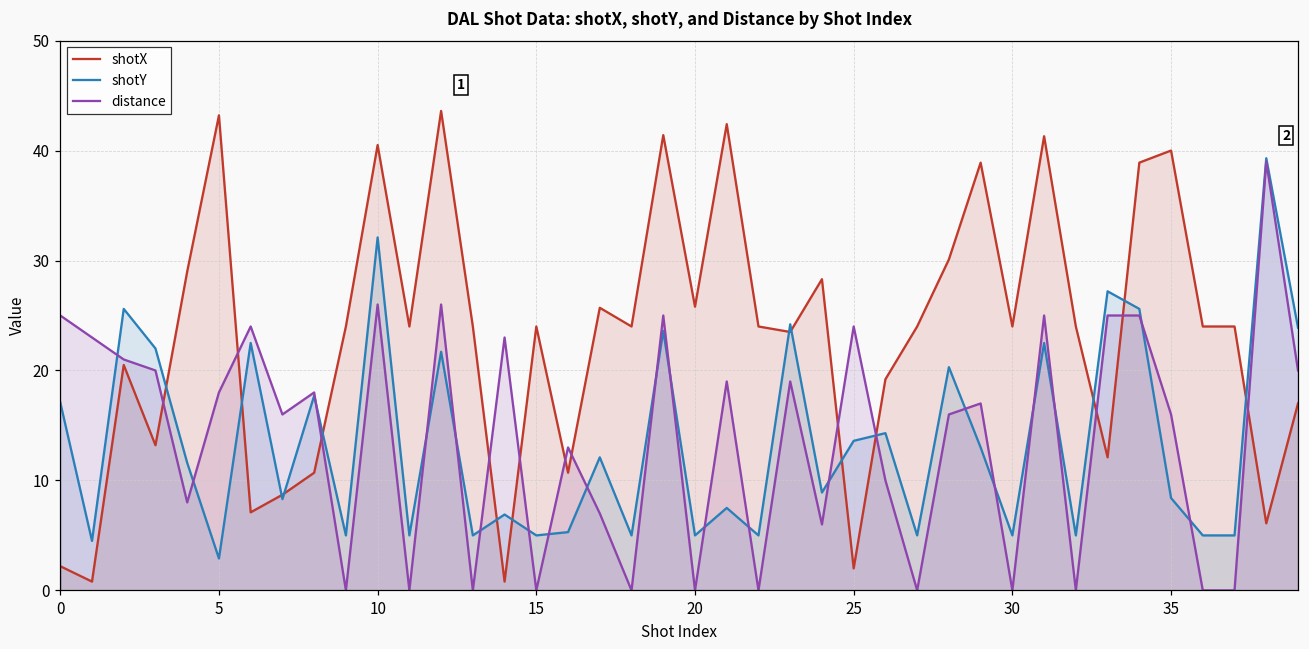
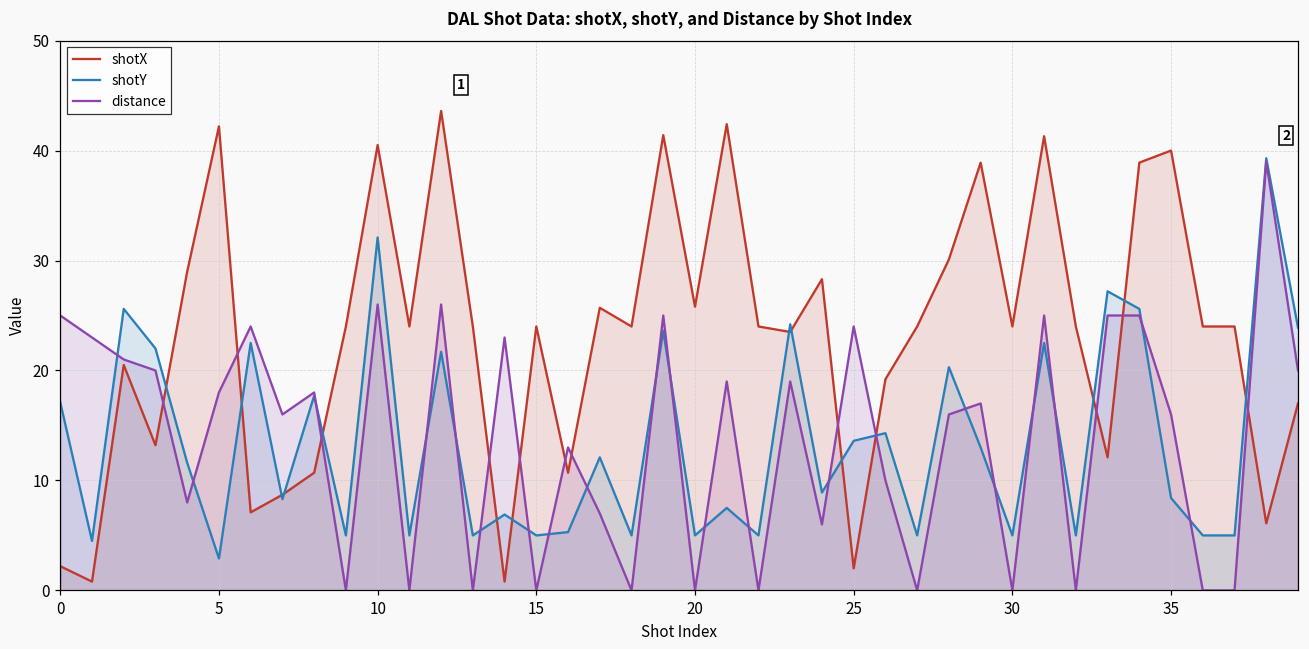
shotX, 5: 43 -> 42
